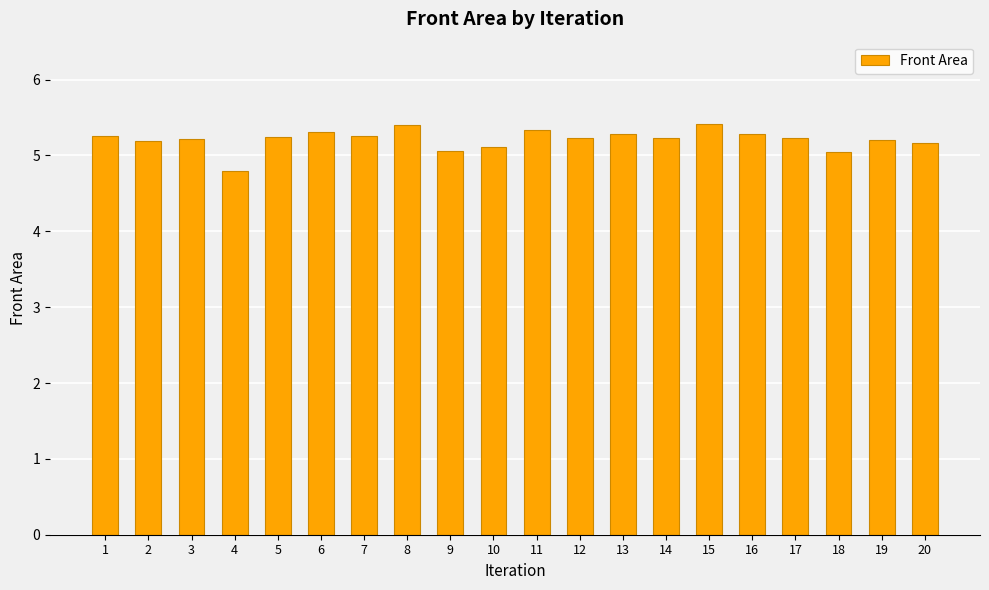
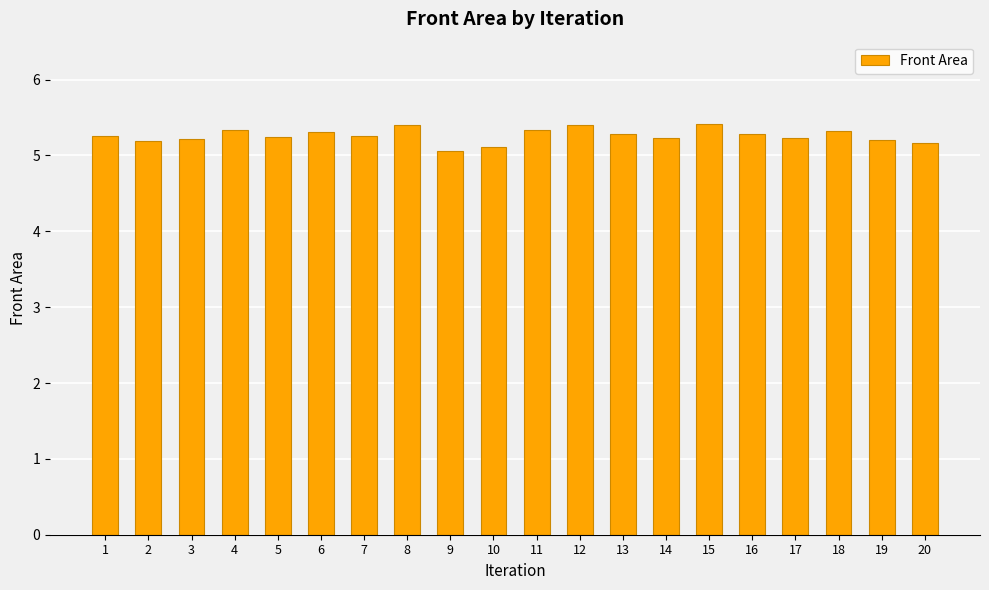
4: 4.8 -> 5.3
12: 5.2 -> 5.4
18: 5.0 -> 5.3
